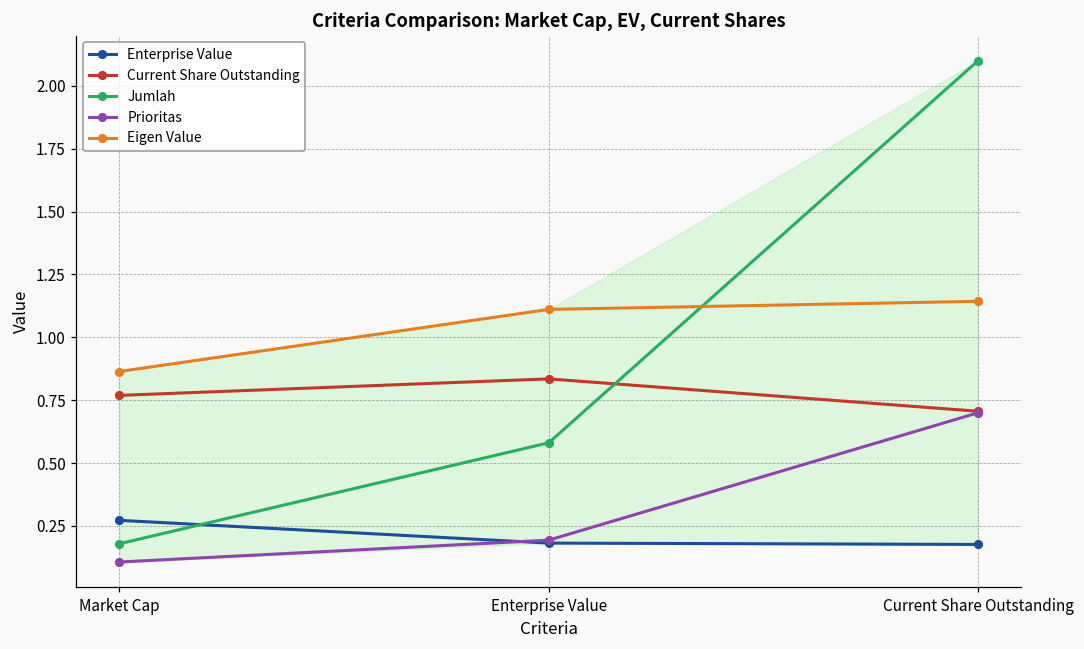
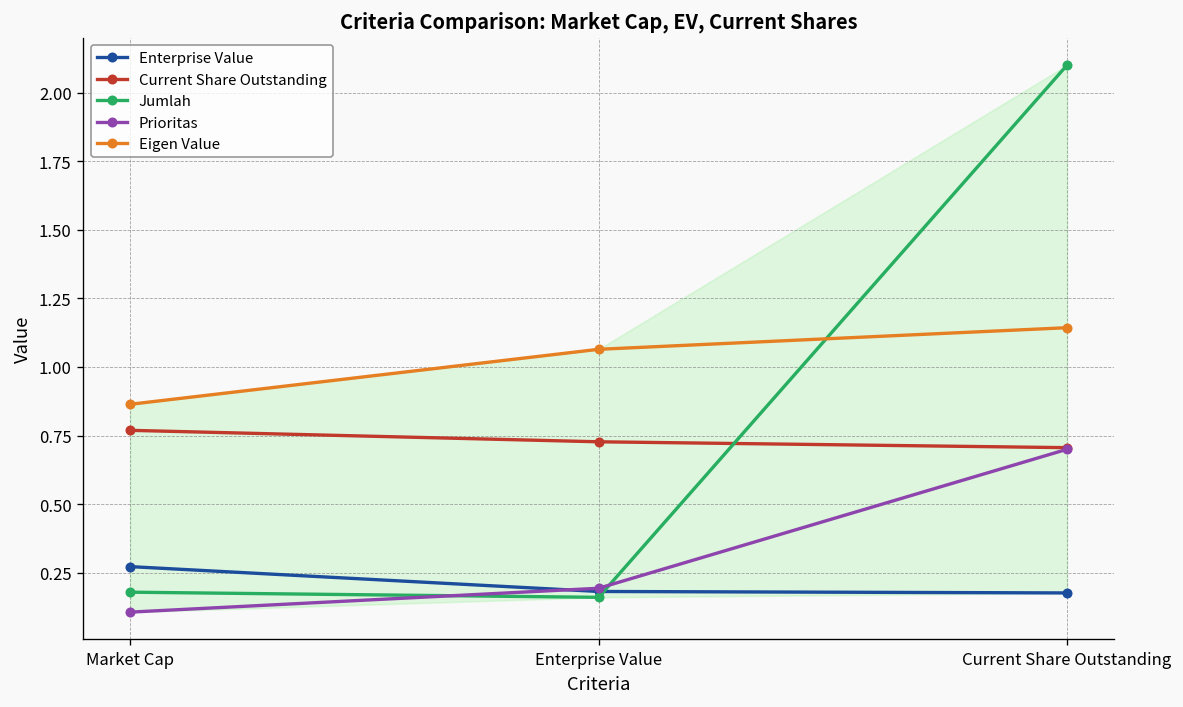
Current Share Outstanding, Enterprise Value: 0.83 -> 0.73
Jumlah, Enterprise Value: 0.58 -> 0.16
Eigen Value, Enterprise Value: 1.11 -> 1.06
